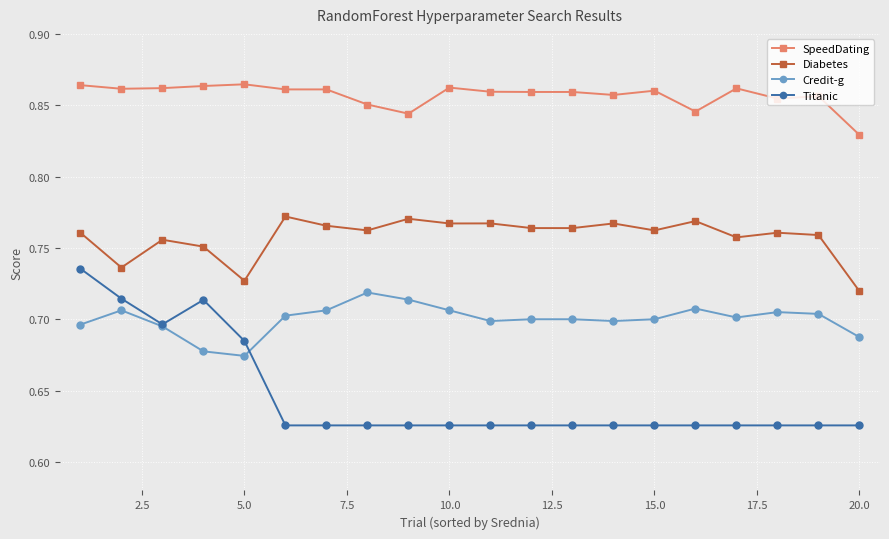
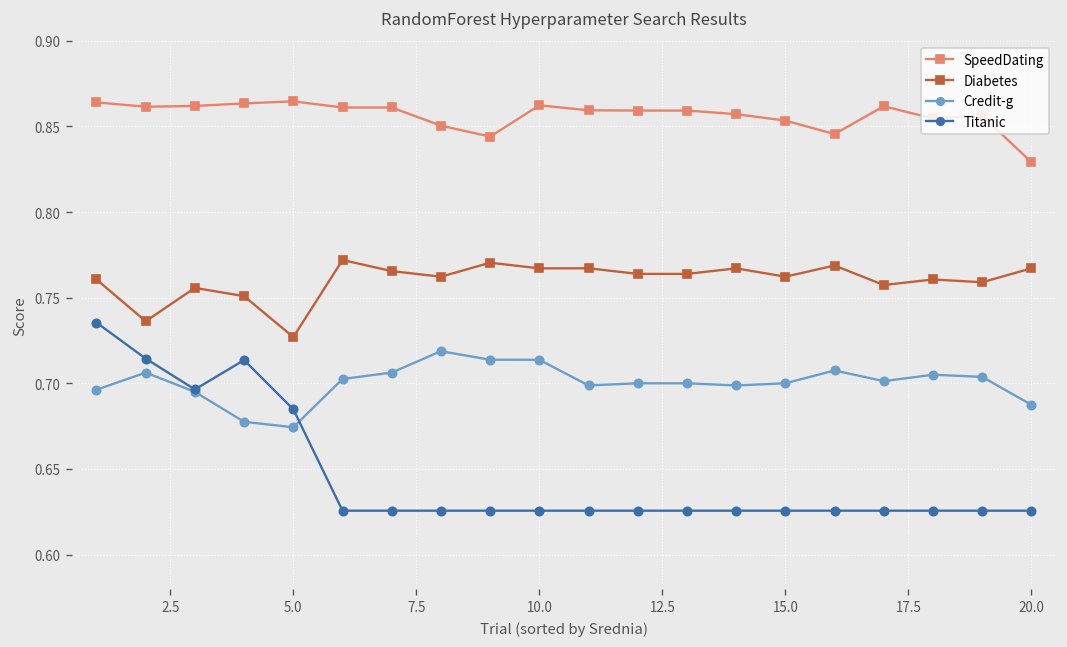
Credit-g, 10.0: 0.706 -> 0.714
SpeedDating, 15.0: 0.860 -> 0.853
Diabetes, 20.0: 0.720 -> 0.767
